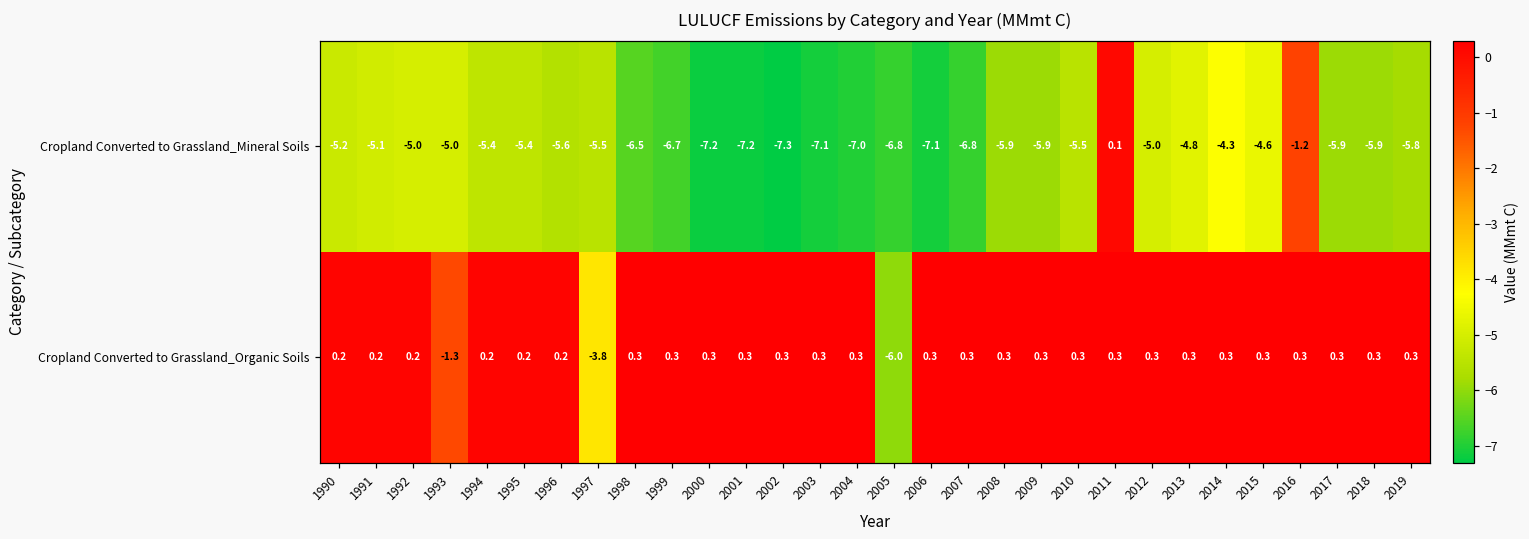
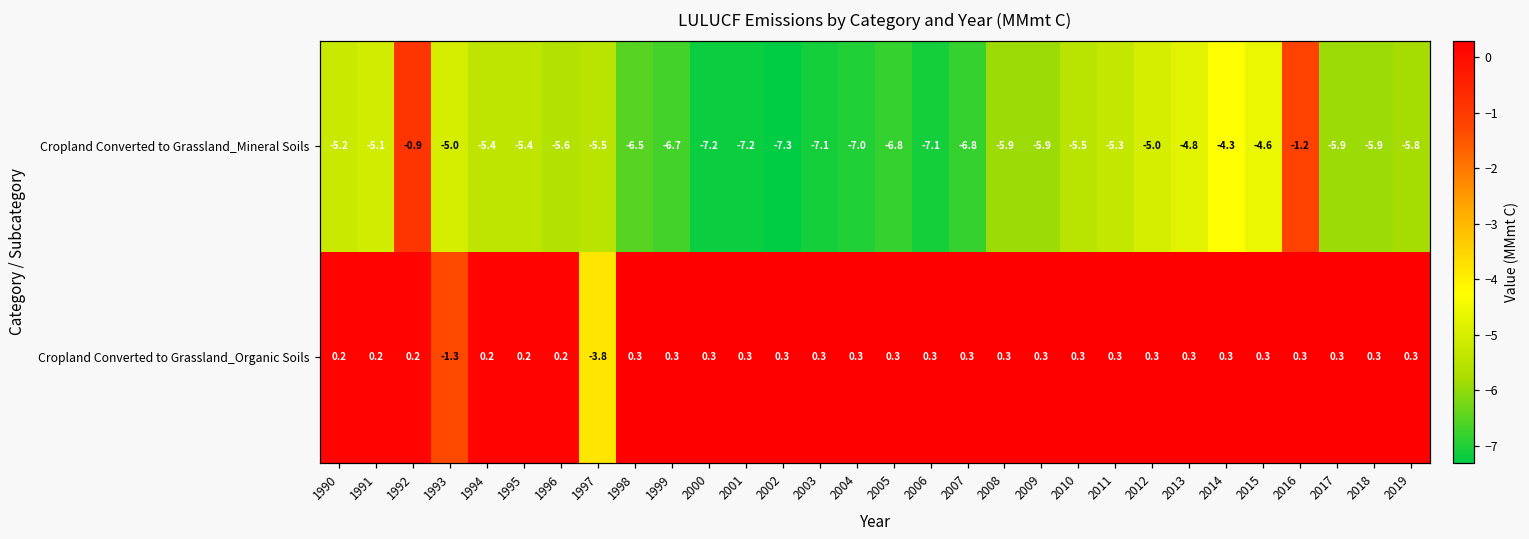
Cropland Converted to Grassland_Mineral Soils, 1992: -5.0 -> -0.9
Cropland Converted to Grassland_Mineral Soils, 2011: 0.1 -> -5.3
Cropland Converted to Grassland_Organic Soils, 2005: -6.0 -> 0.3
